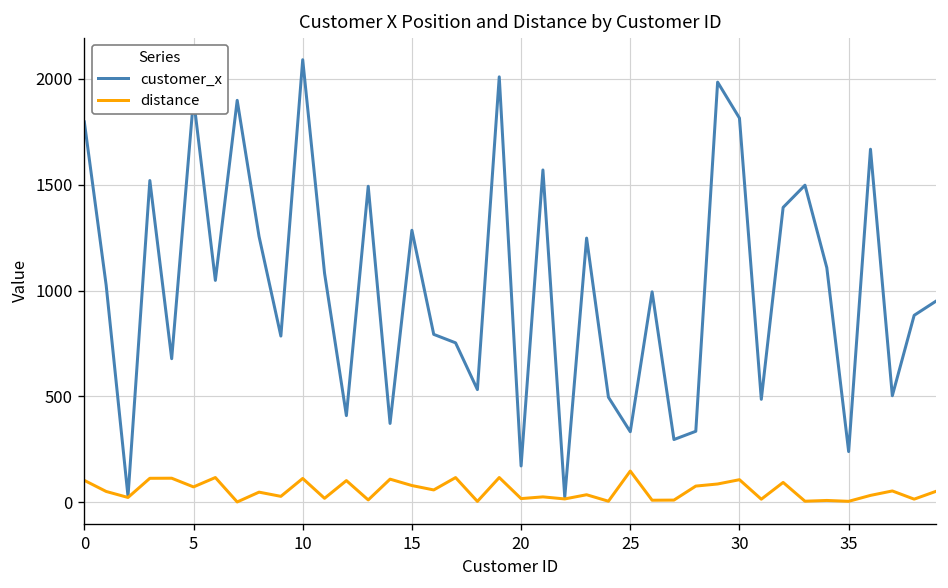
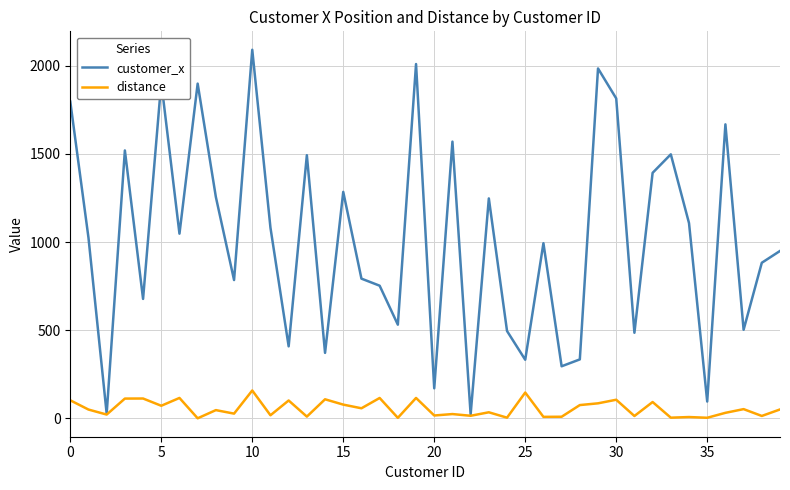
distance, 10: 110 -> 160
customer_x, 35: 240 -> 100
